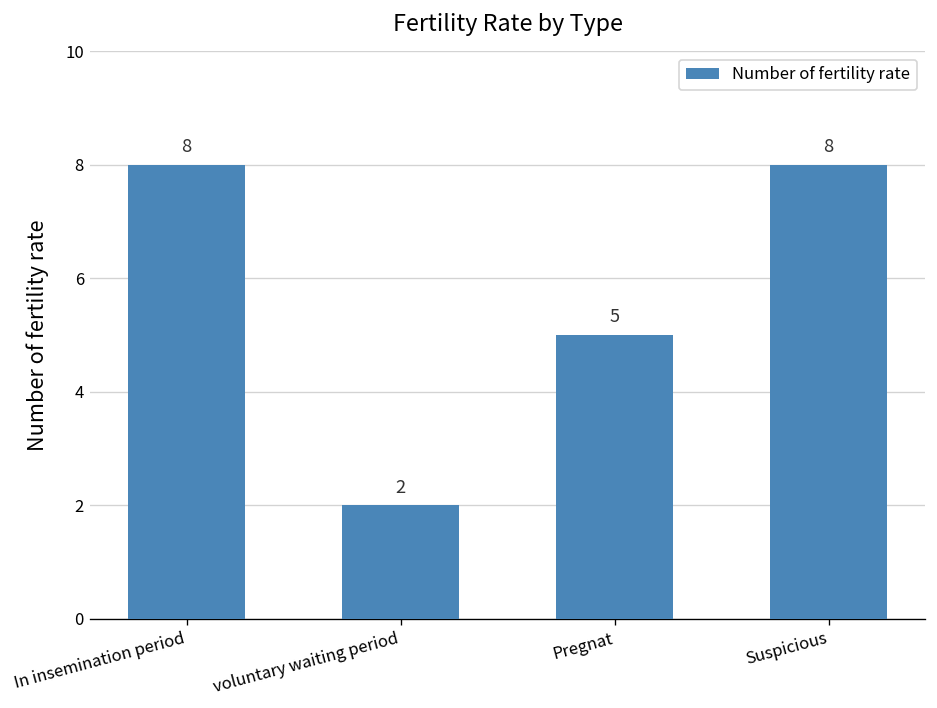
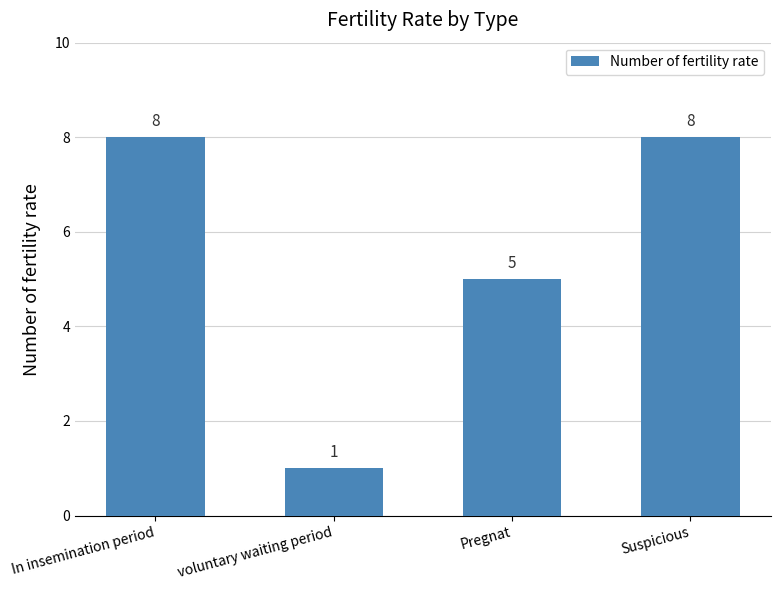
voluntary waiting period: 2 -> 1
